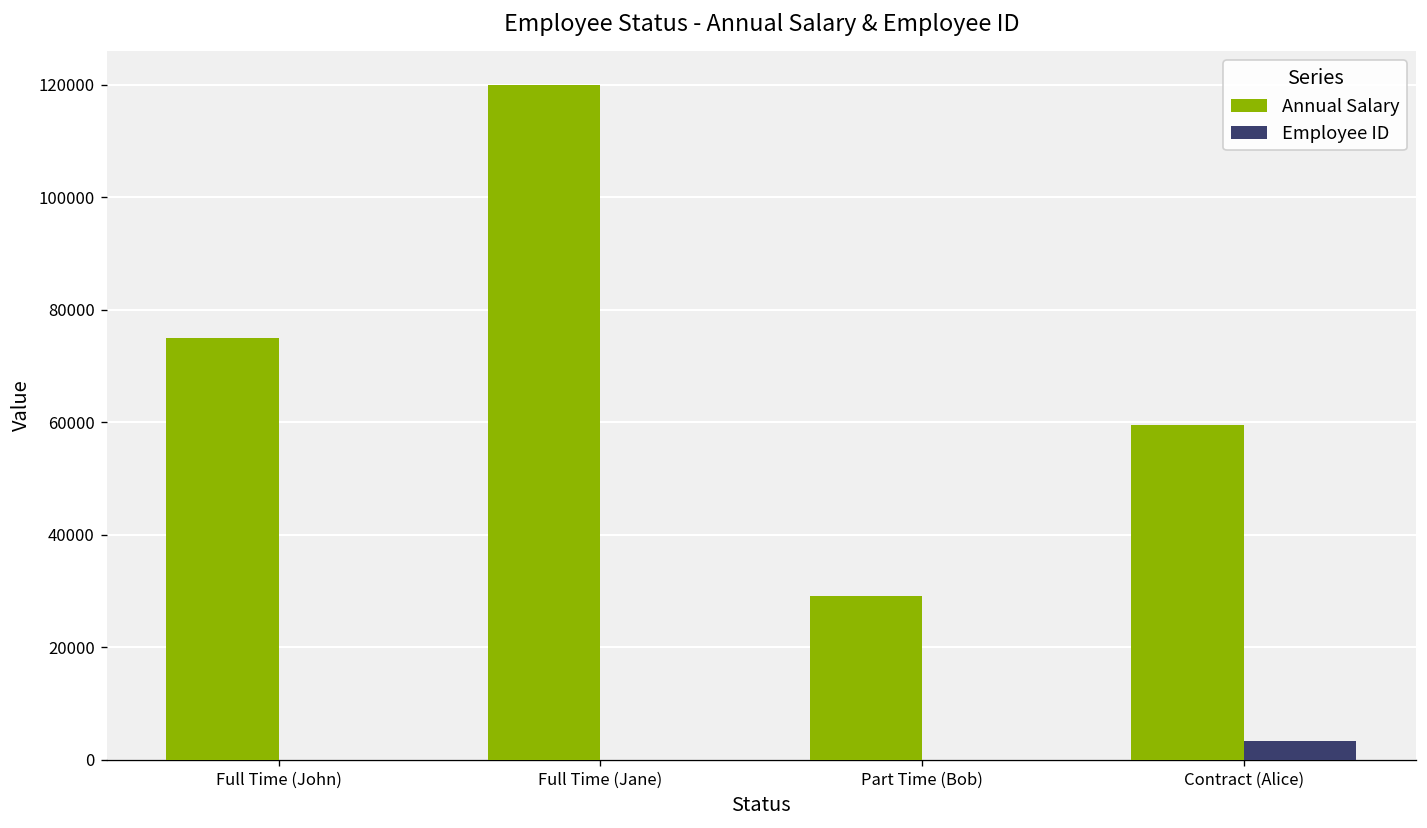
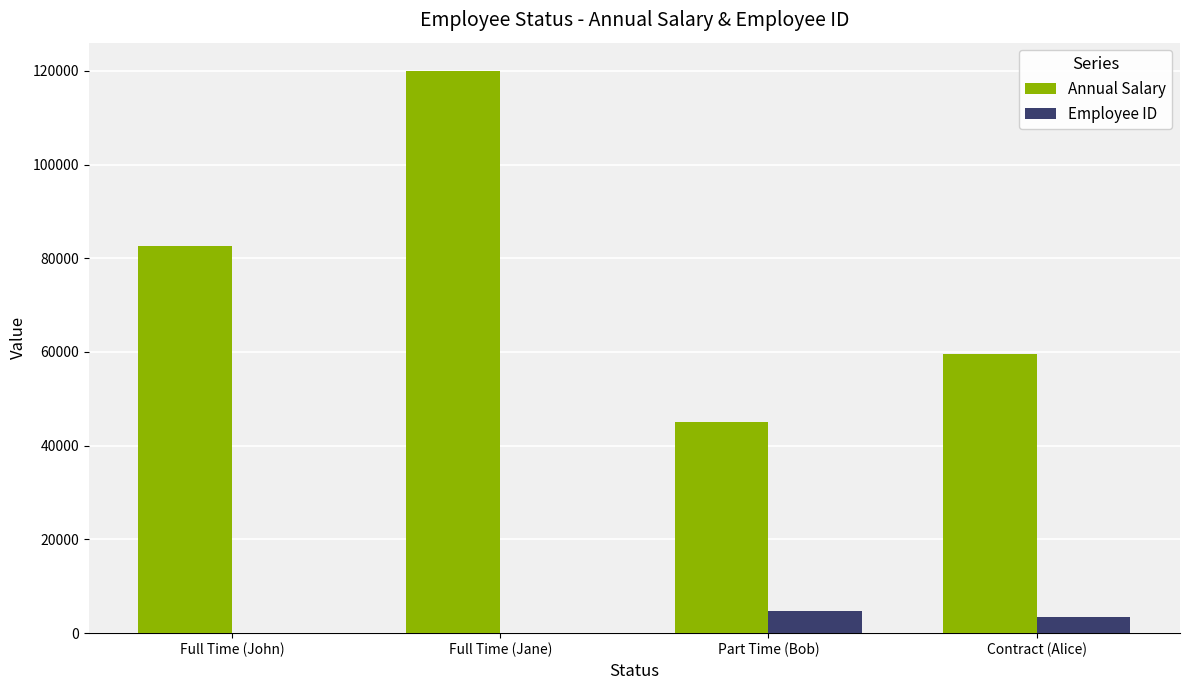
Annual Salary, Full Time (John): 75000 -> 83000
Annual Salary, Part Time (Bob): 29000 -> 45000
Employee ID, Part Time (Bob): 0 -> 5000
